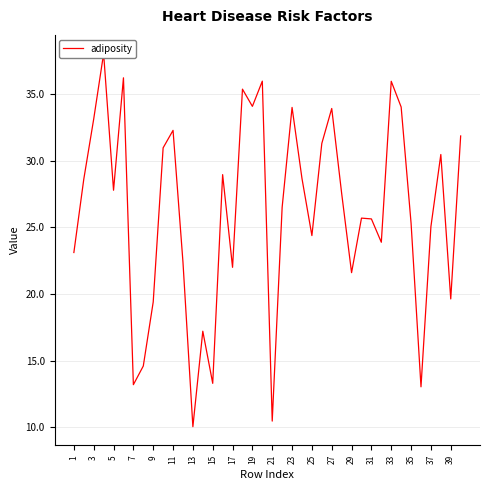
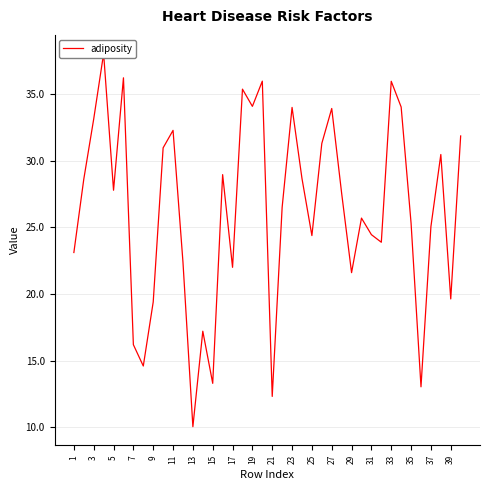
7: 13.2 -> 16.2
21: 10.5 -> 12.3
31: 25.6 -> 24.5
